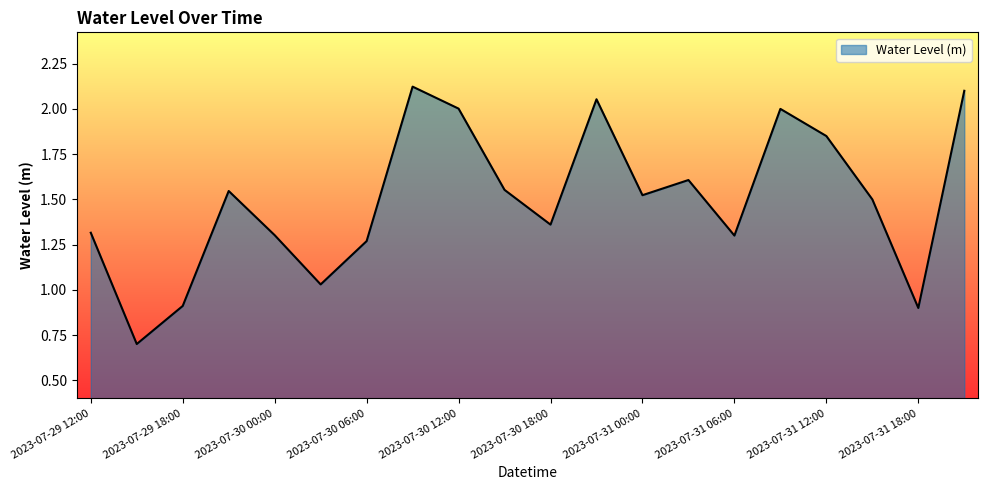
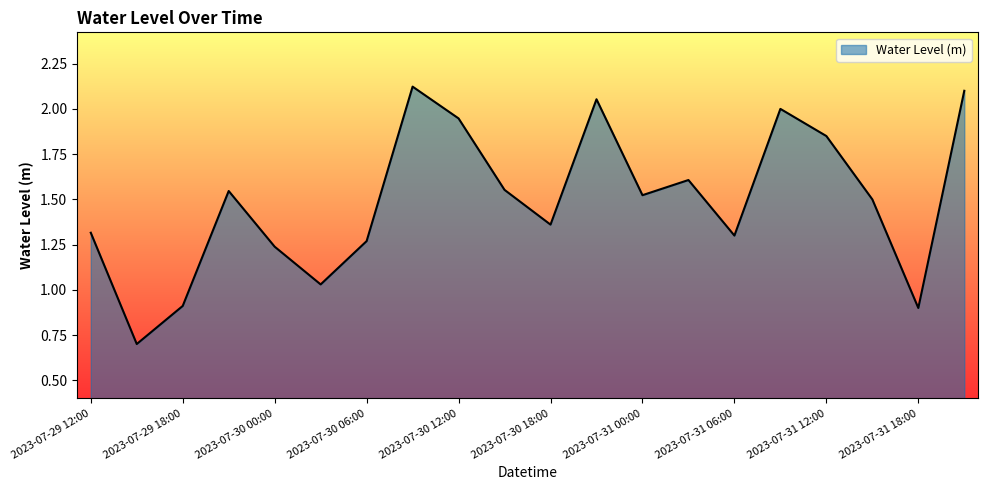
2023-07-30 00:00: 1.30 -> 1.24
2023-07-30 12:00: 2.00 -> 1.95
